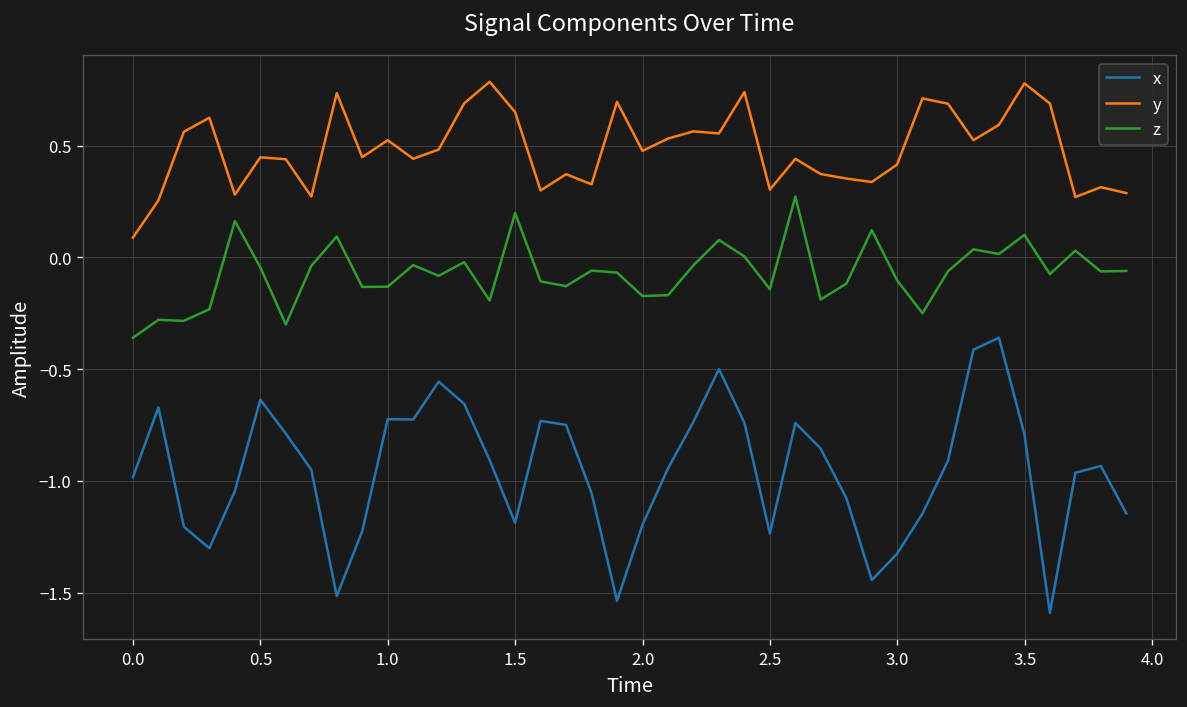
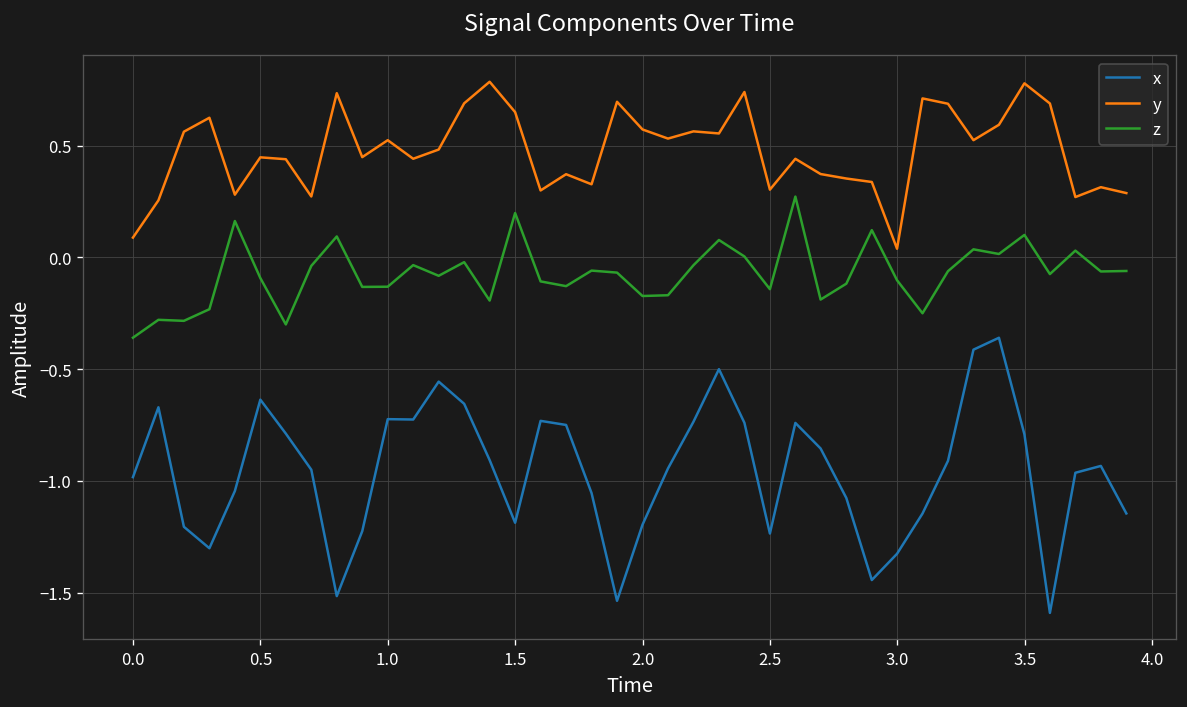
z, 0.5: -0.04 -> -0.09
y, 2.0: 0.48 -> 0.57
y, 3.0: 0.41 -> 0.04
